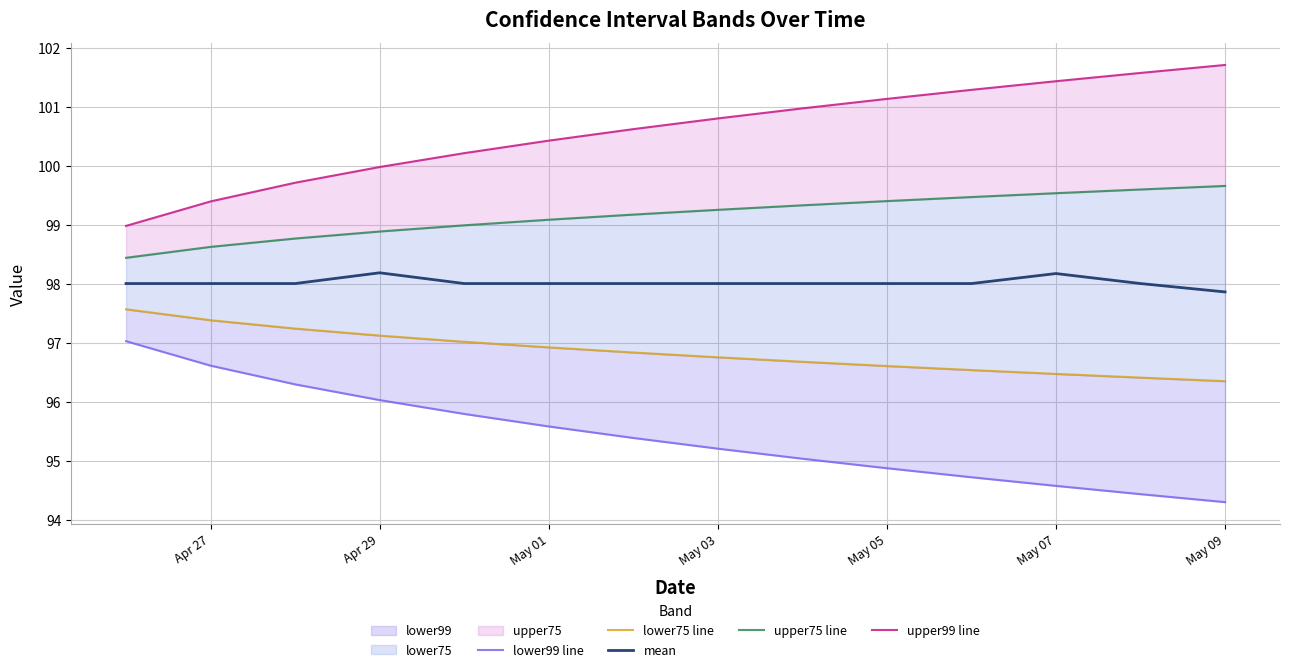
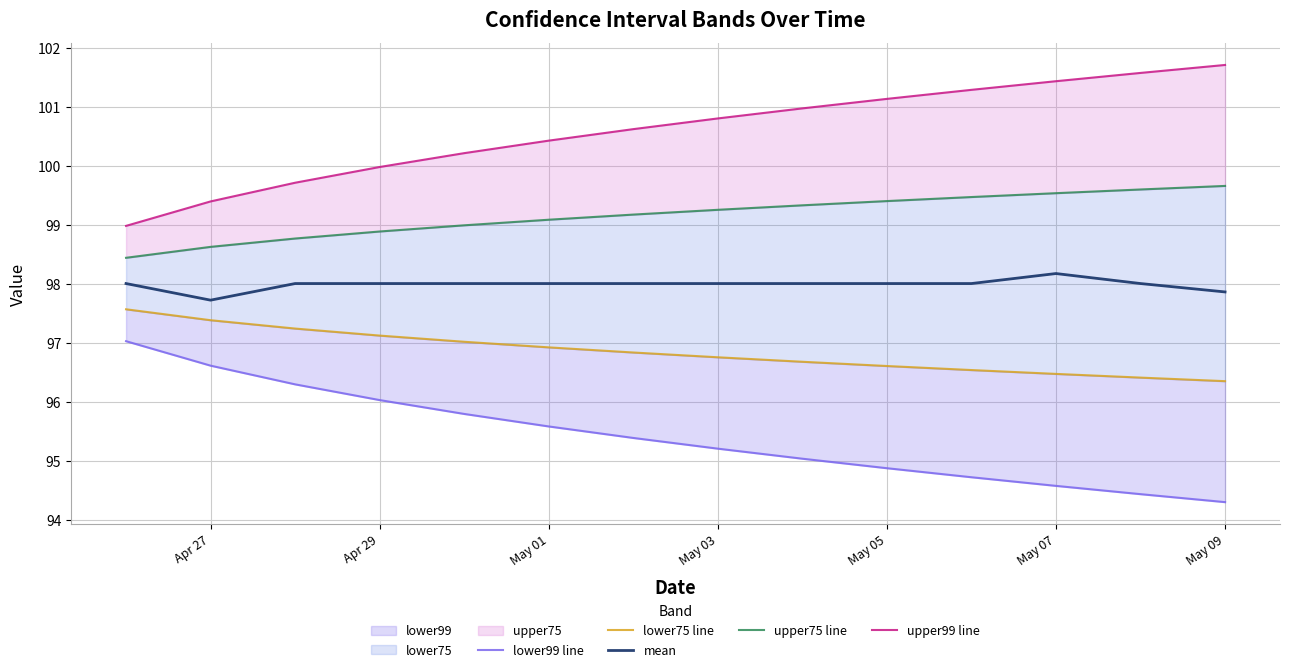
mean, Apr 27: 98.0 -> 97.7
mean, Apr 29: 98.2 -> 98.0
